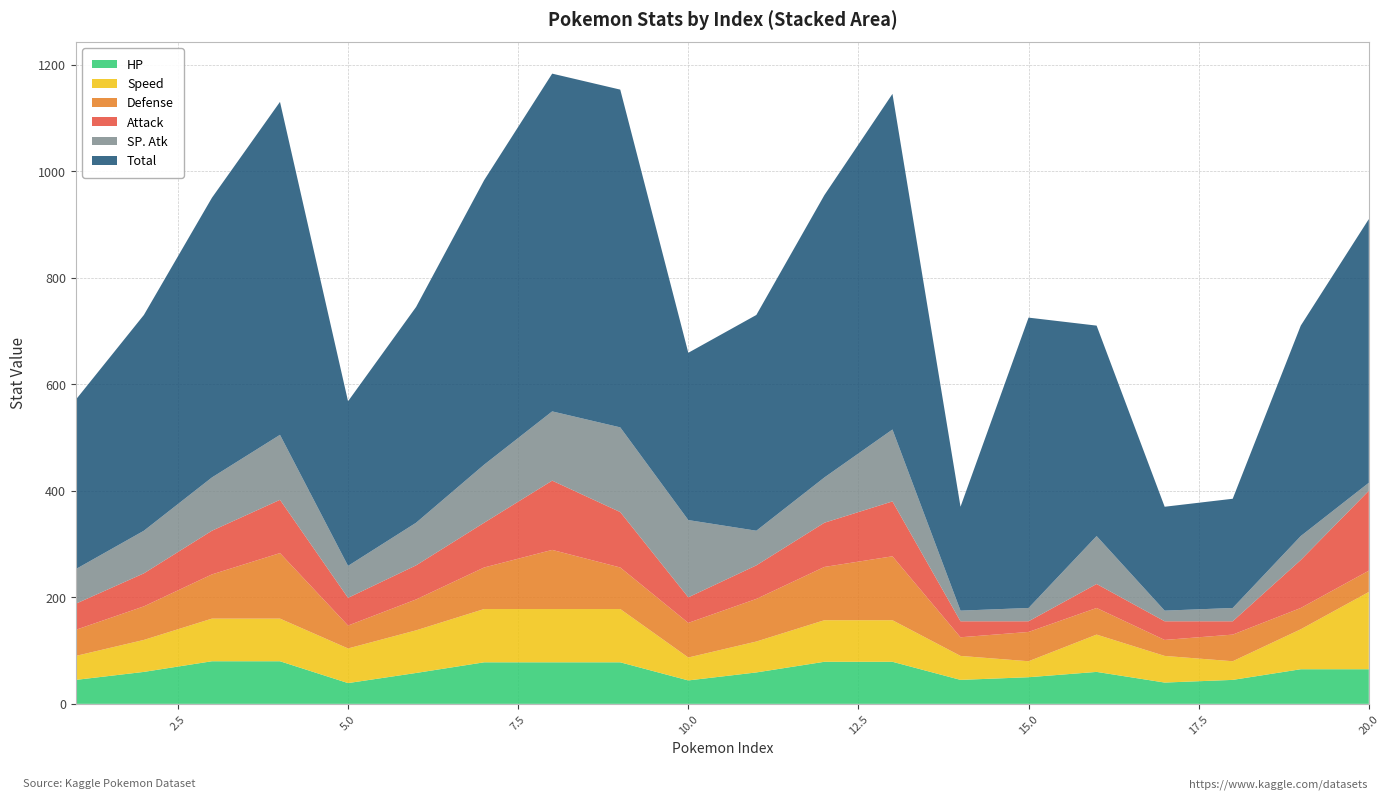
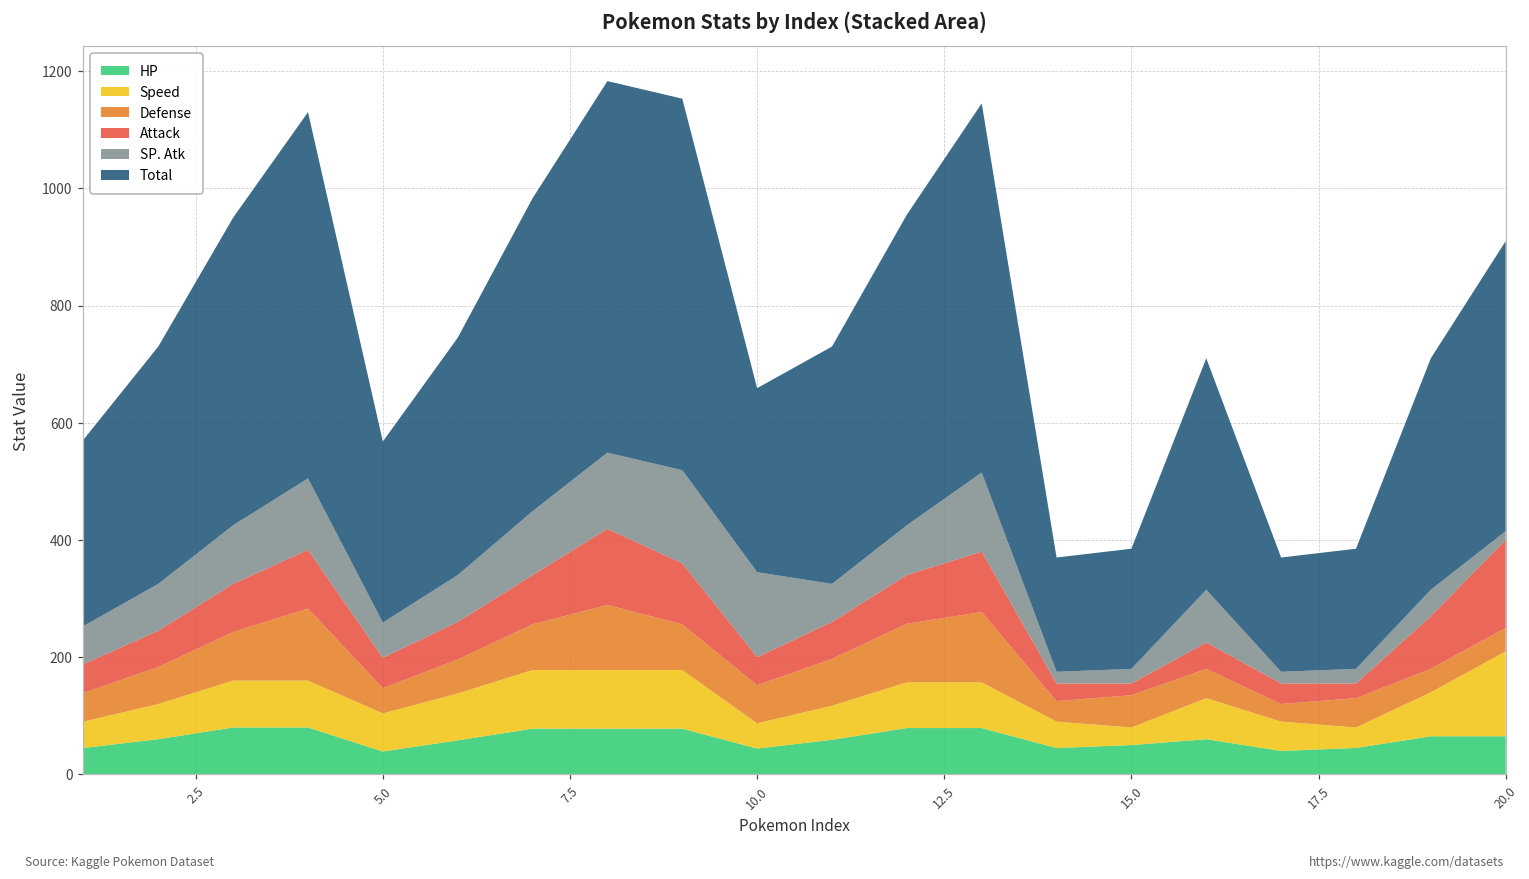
Total, 15.0: 550 -> 210
